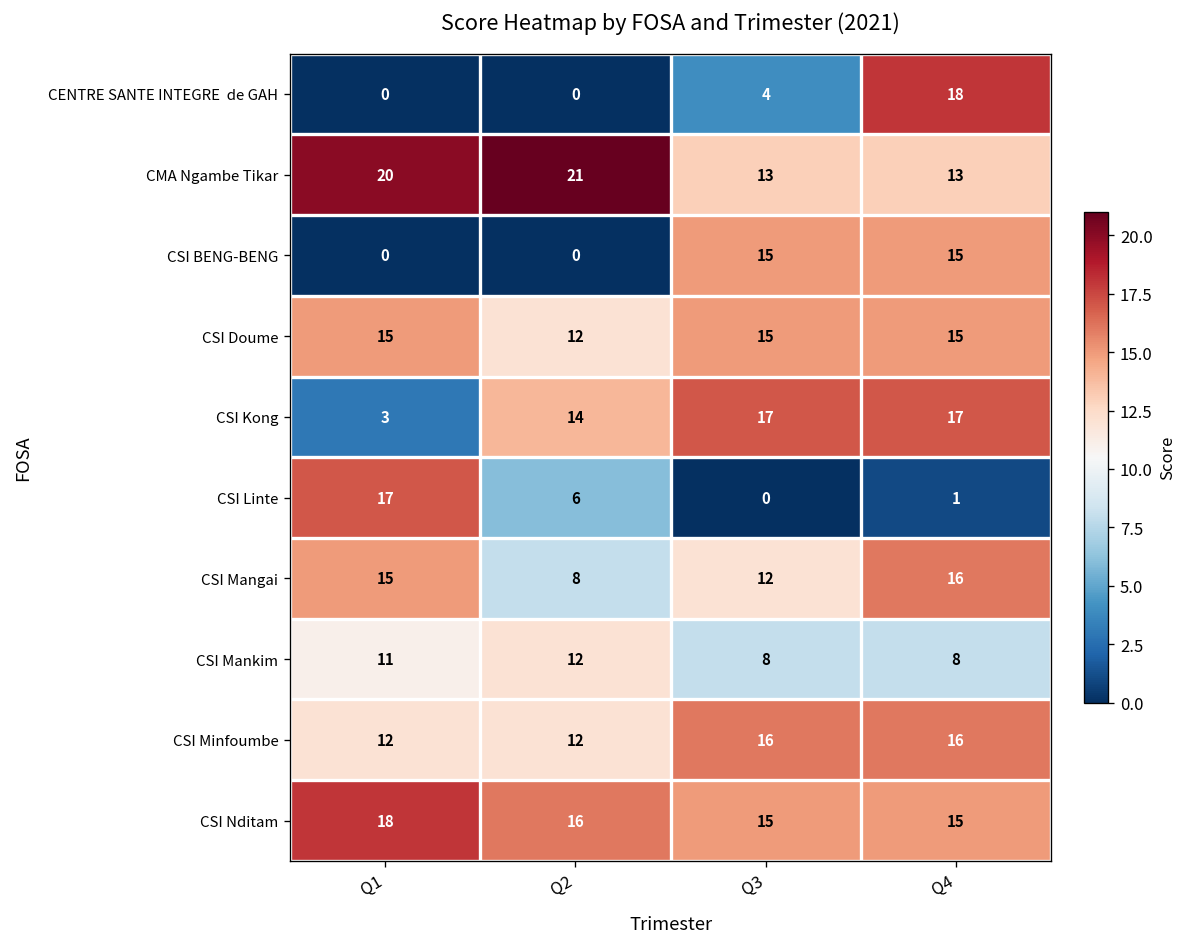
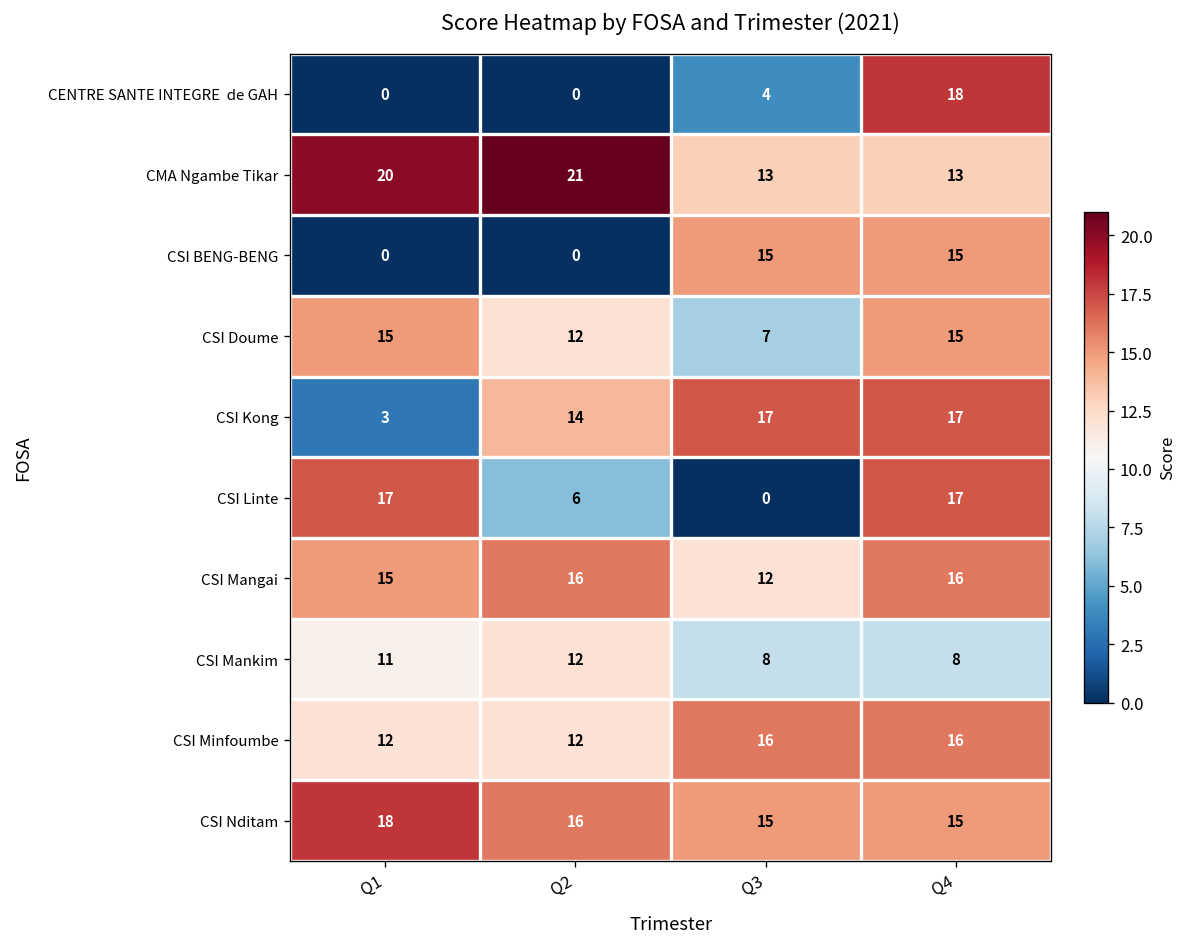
CSI Doume, Q3: 15 -> 7
CSI Linte, Q4: 1 -> 17
CSI Mangai, Q2: 8 -> 16
